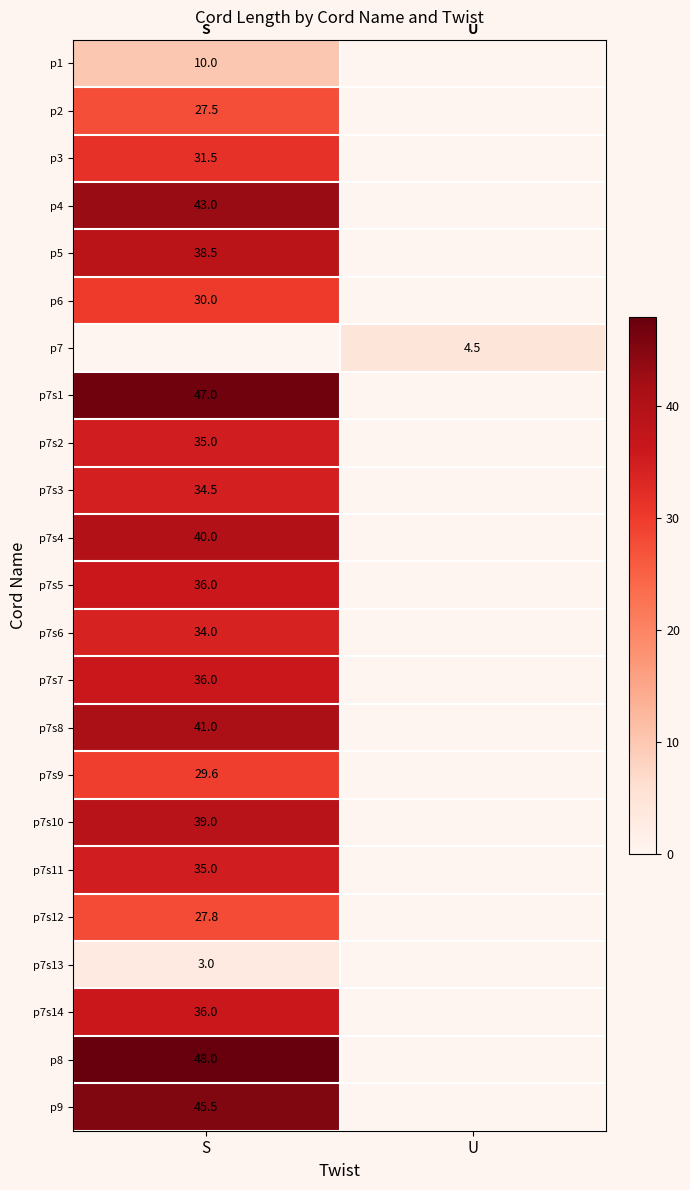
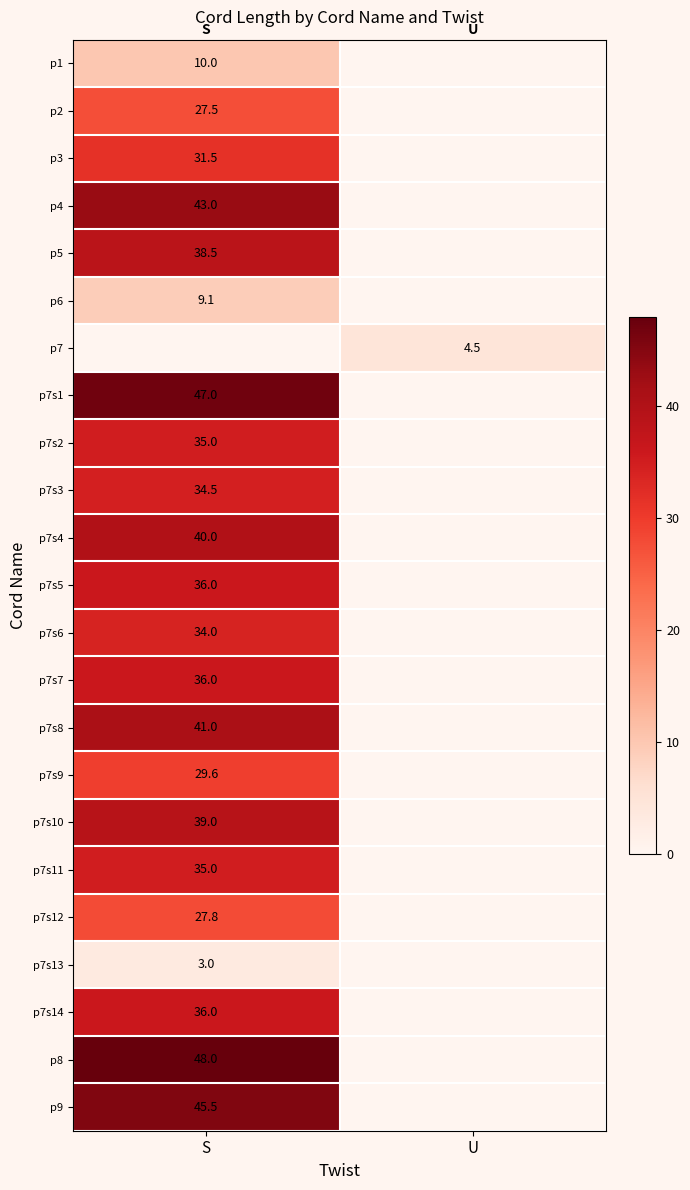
p6, S: 30.0 -> 9.1
